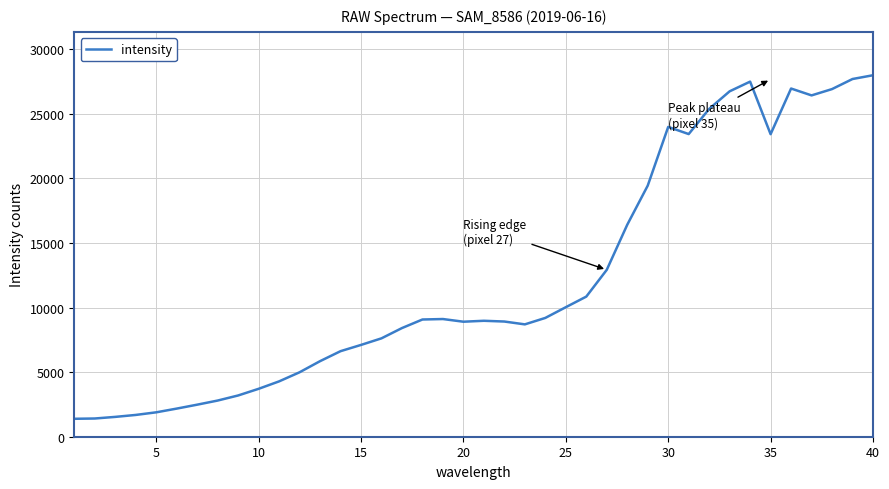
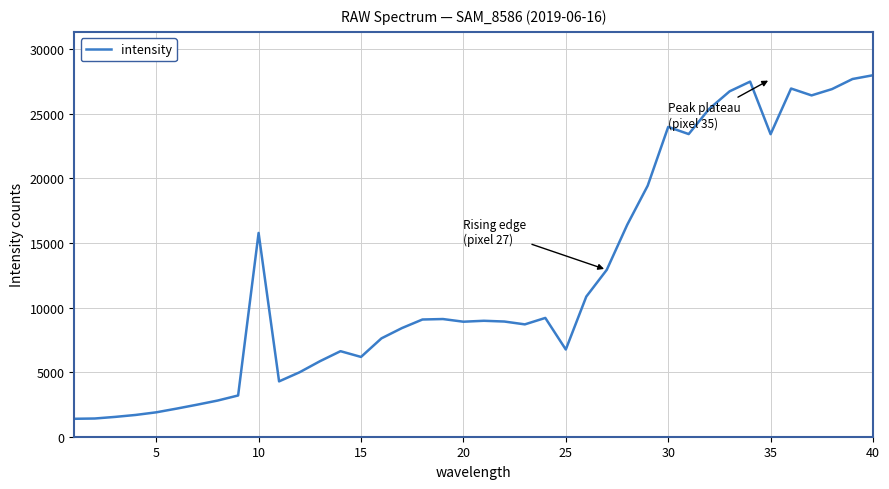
10: 3700 -> 15800
15: 7100 -> 6200
25: 10000 -> 6800
